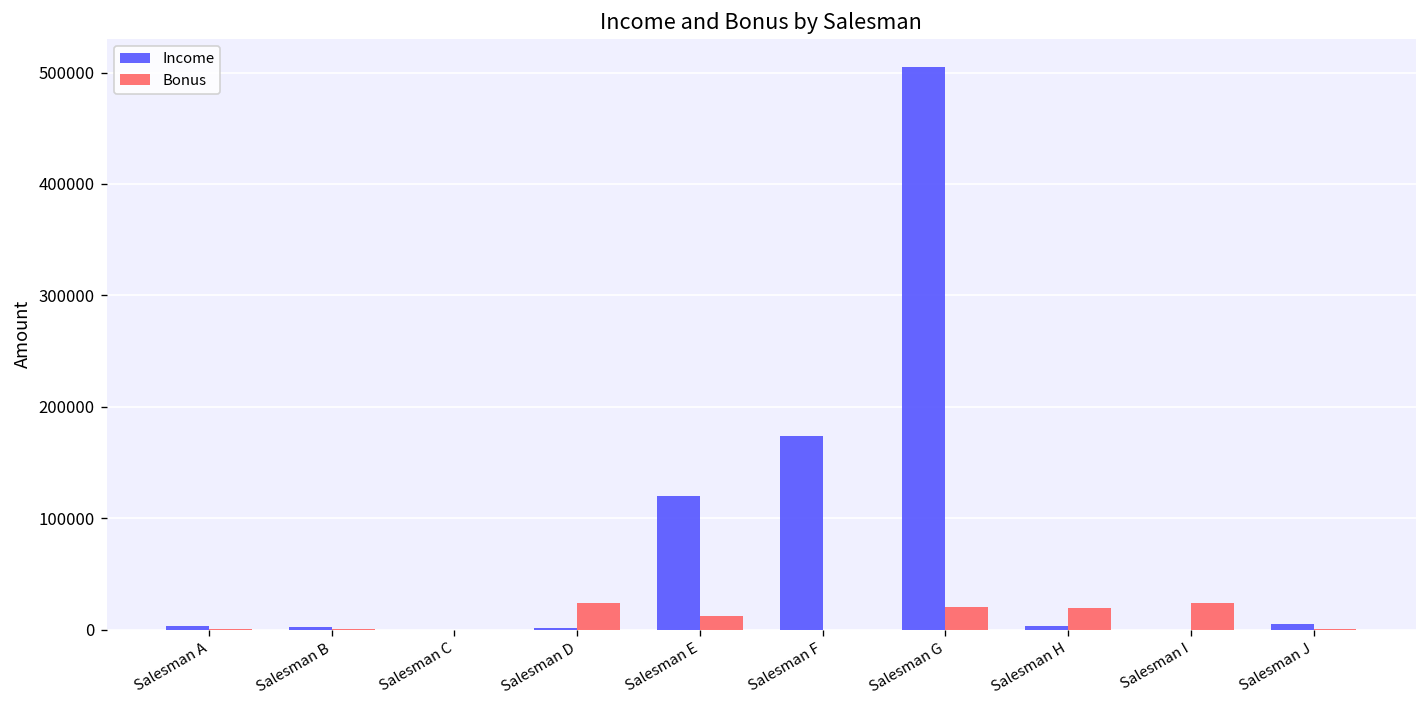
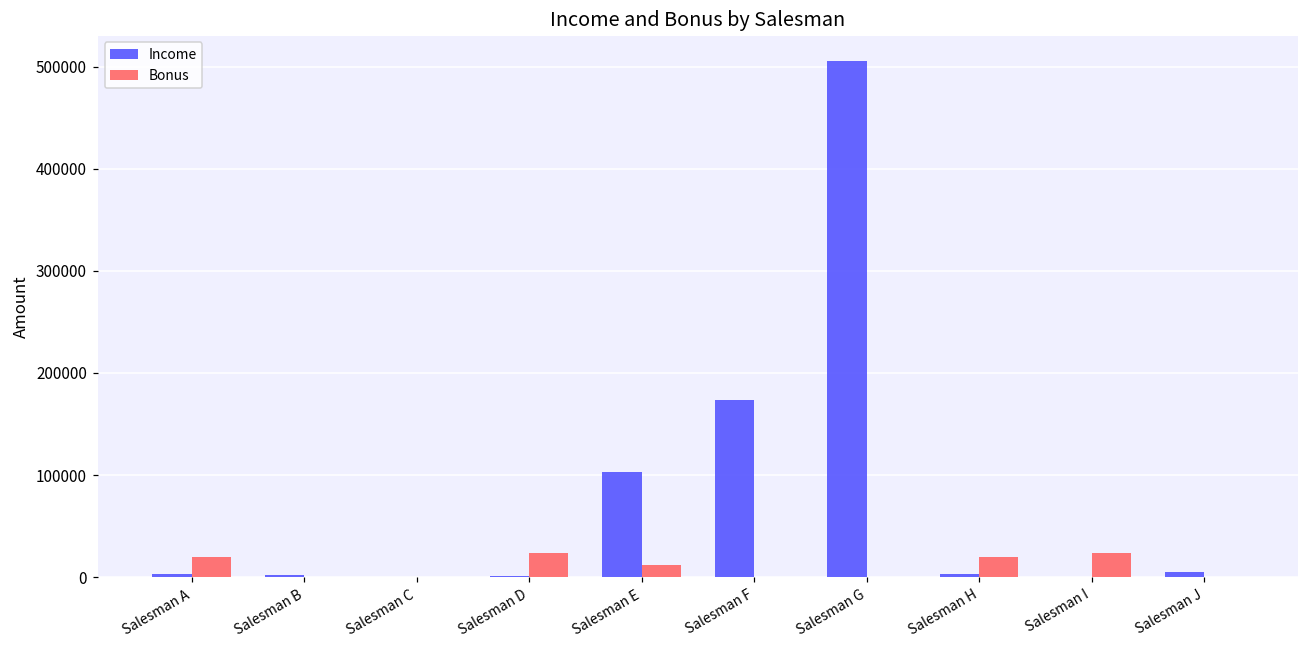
Bonus, Salesman A: 0 -> 20000
Income, Salesman E: 120000 -> 100000
Bonus, Salesman G: 20000 -> 0
